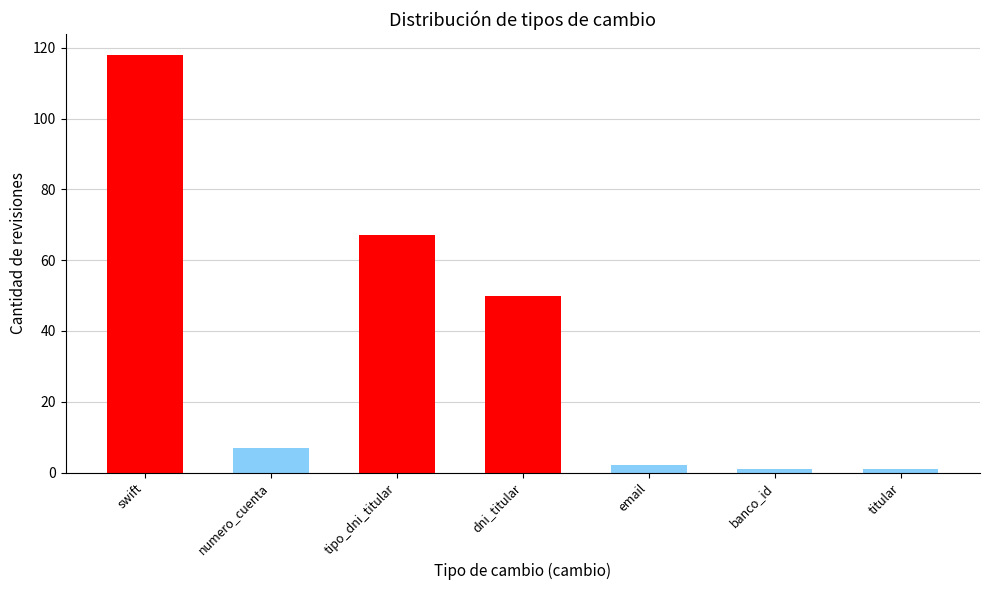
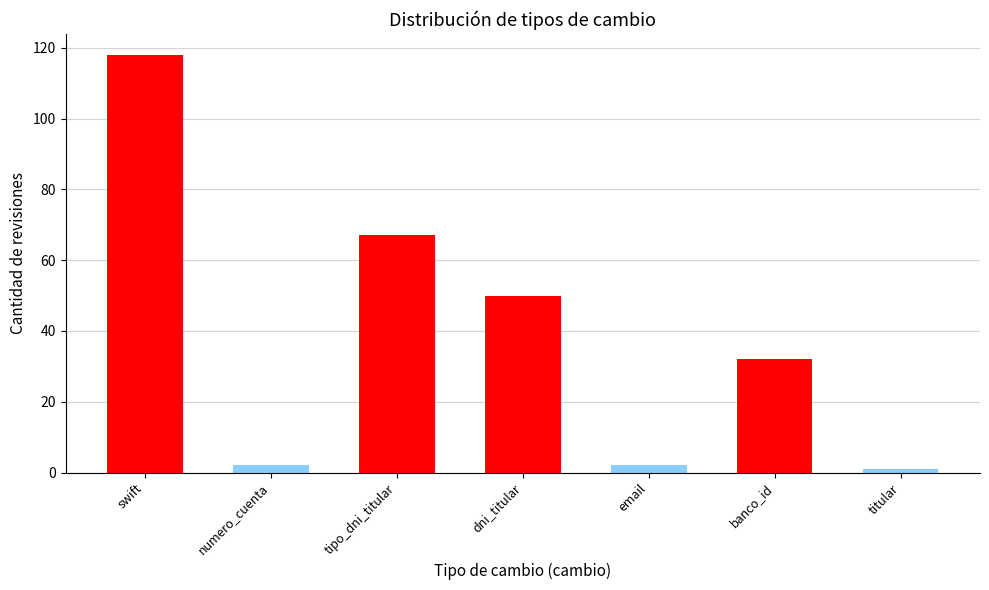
numero_cuenta: 7 -> 2
banco_id: 1 -> 32
